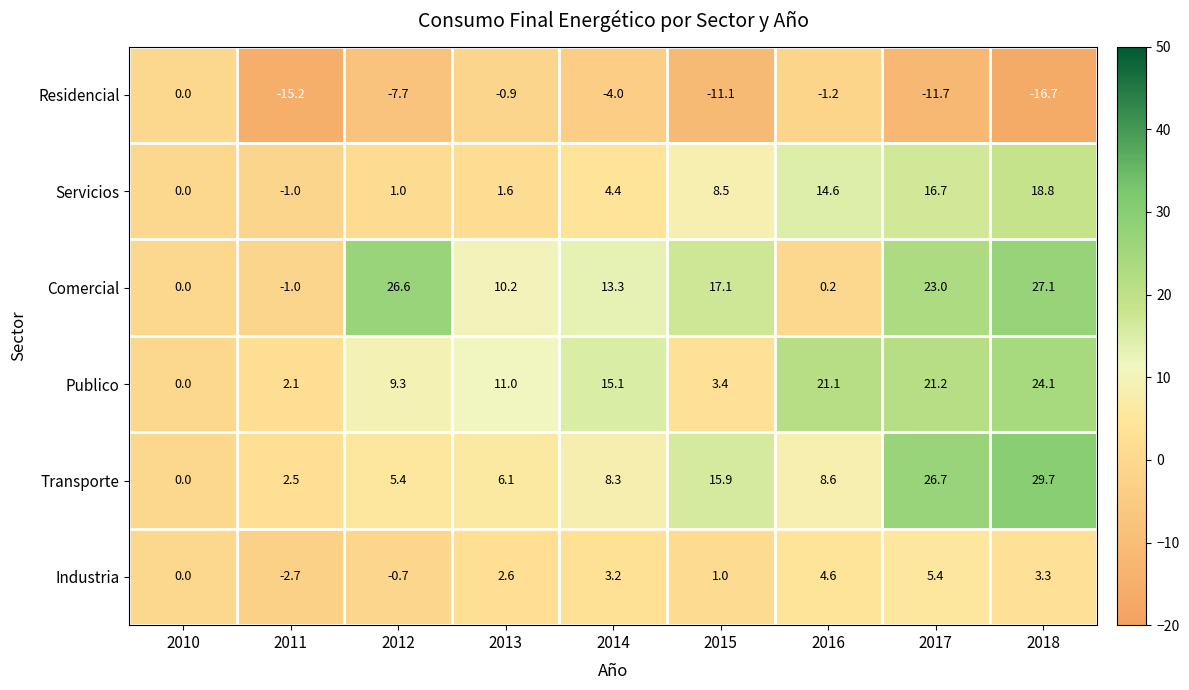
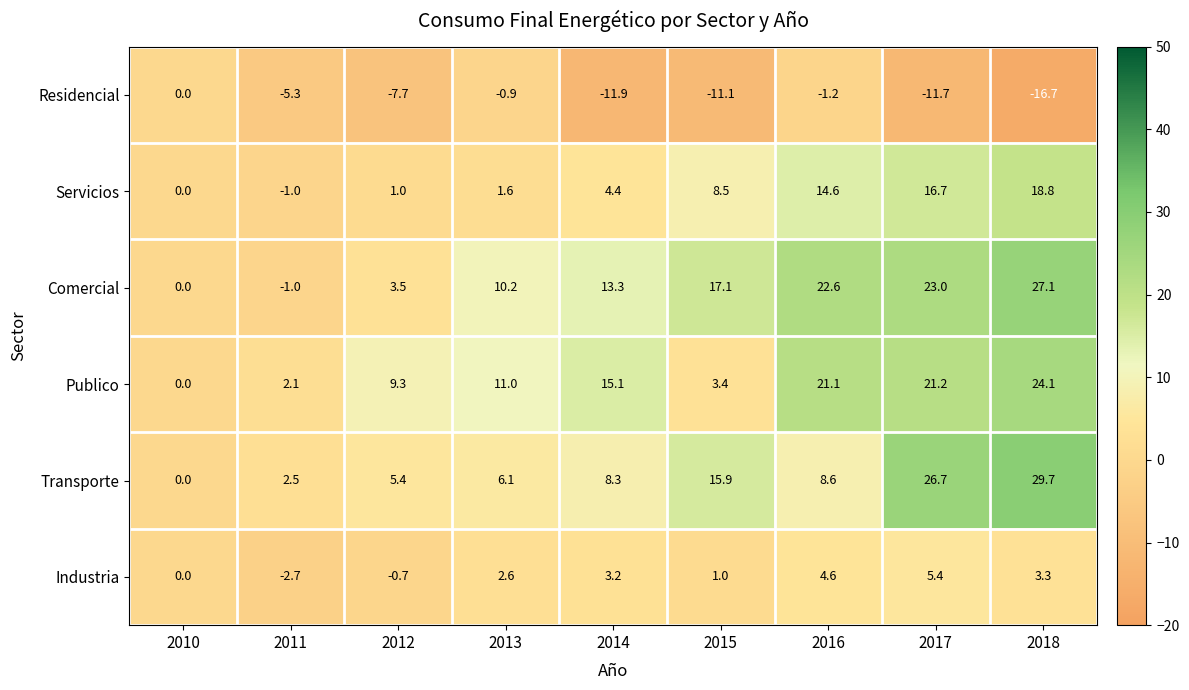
Residencial, 2011: -15.2 -> -5.3
Residencial, 2014: -4.0 -> -11.9
Comercial, 2012: 26.6 -> 3.5
Comercial, 2016: 0.2 -> 22.6
